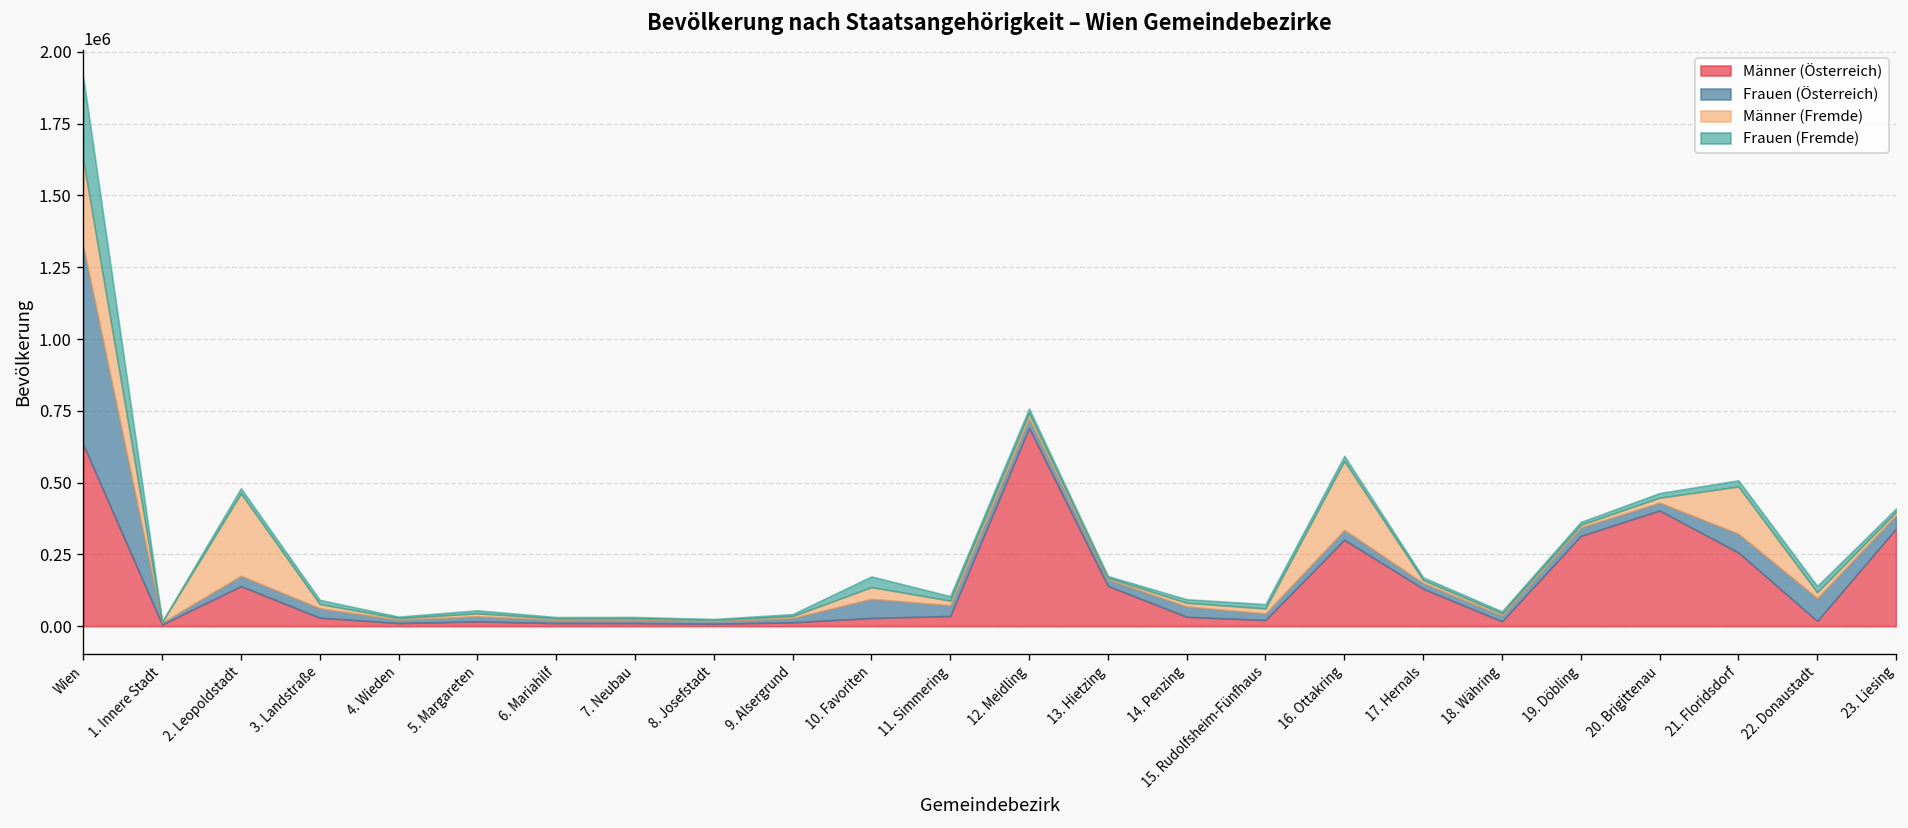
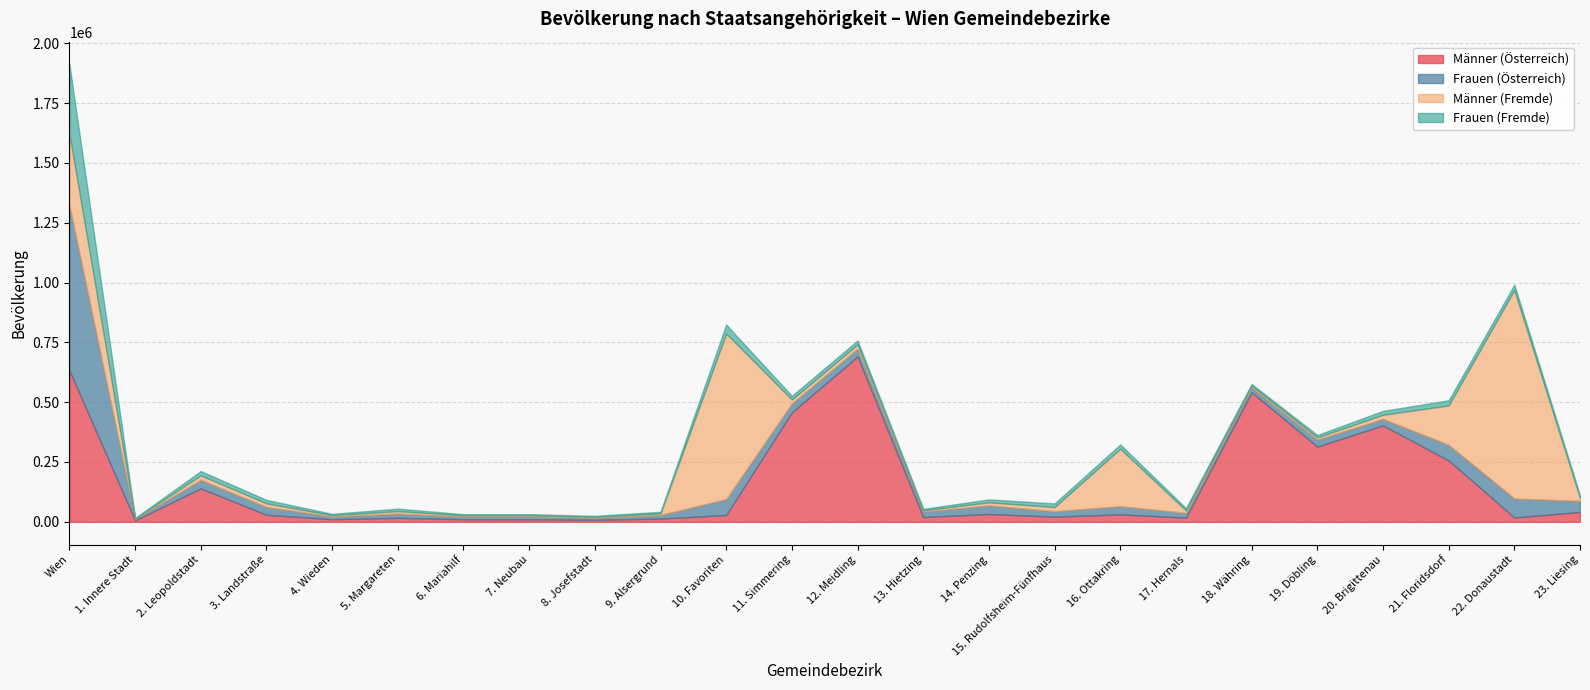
Männer (Fremde), 2. Leopoldstadt: 290000 -> 20000
Männer (Fremde), 10. Favoriten: 40000 -> 690000
Männer (Österreich), 11. Simmering: 40000 -> 460000
Männer (Österreich), 13. Hietzing: 140000 -> 20000
Männer (Österreich), 16. Ottakring: 300000 -> 30000
Männer (Österreich), 17. Hernals: 130000 -> 20000
Männer (Österreich), 18. Währing: 20000 -> 540000
Männer (Fremde), 22. Donaustadt: 20000 -> 870000
Männer (Österreich), 23. Liesing: 340000 -> 40000
